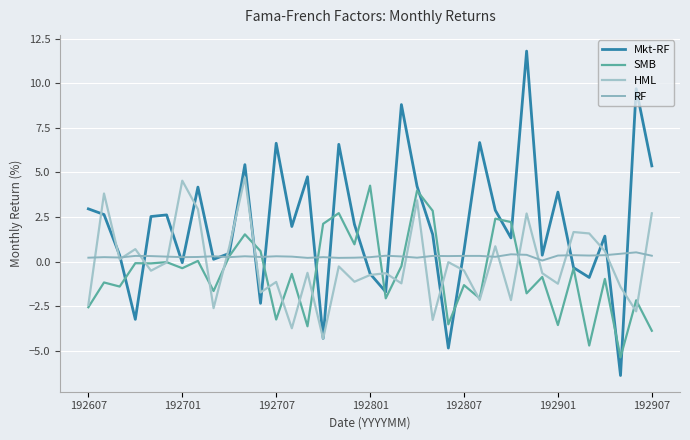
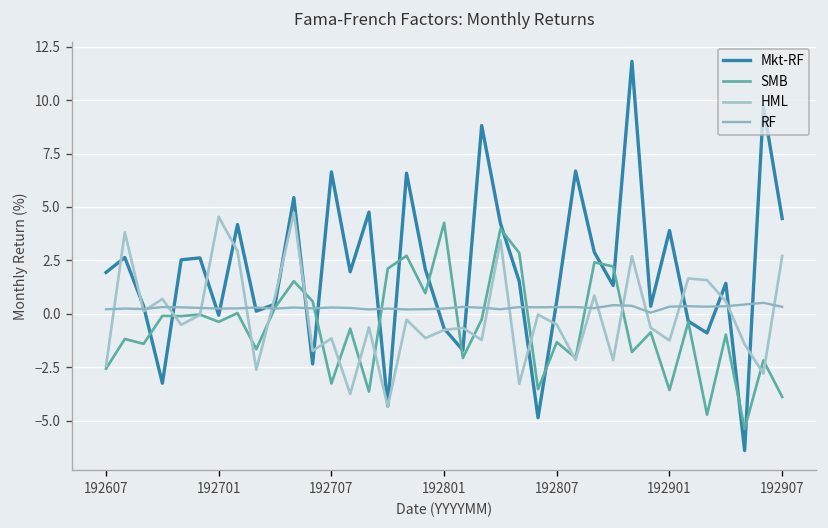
Mkt-RF, 192607: 3.0 -> 1.9
Mkt-RF, 192907: 5.4 -> 4.5
